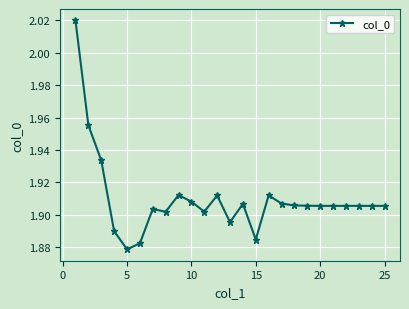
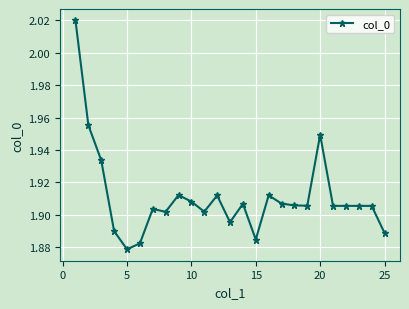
20: 1.905 -> 1.949
25: 1.905 -> 1.889
